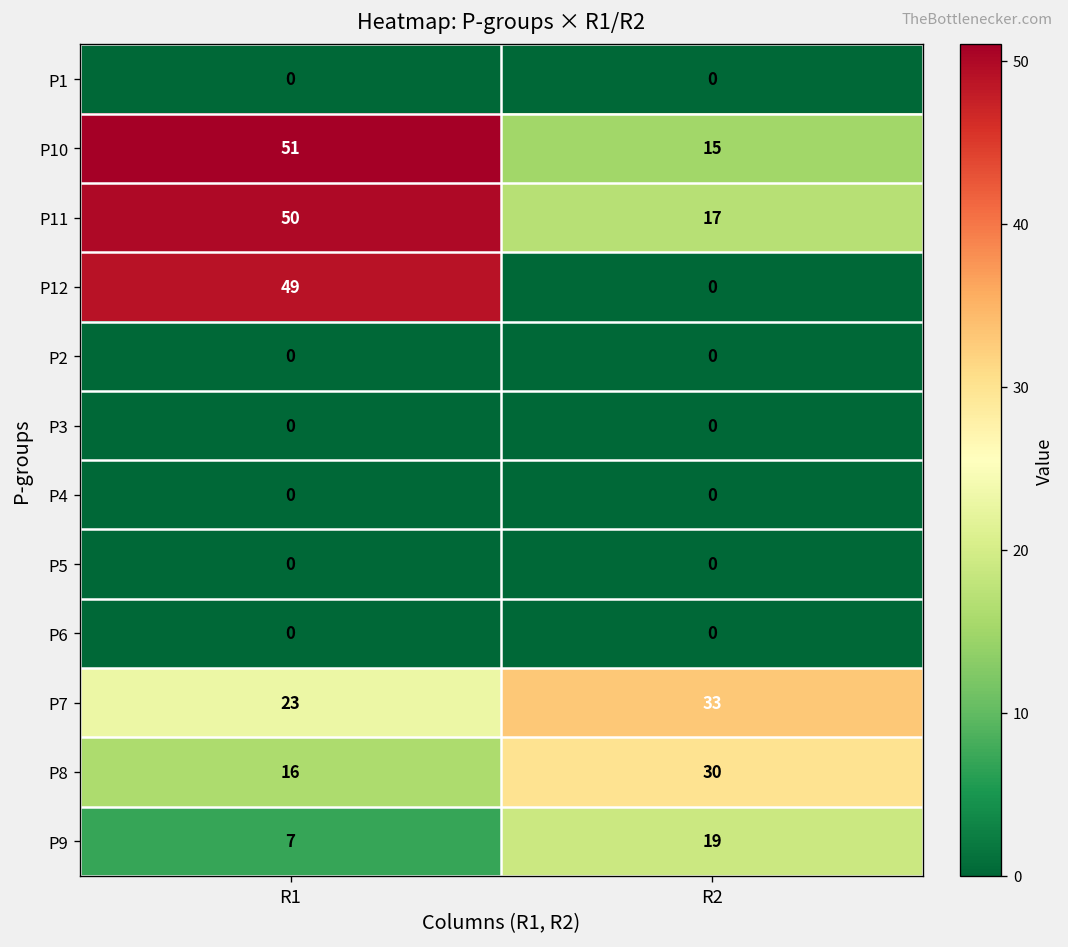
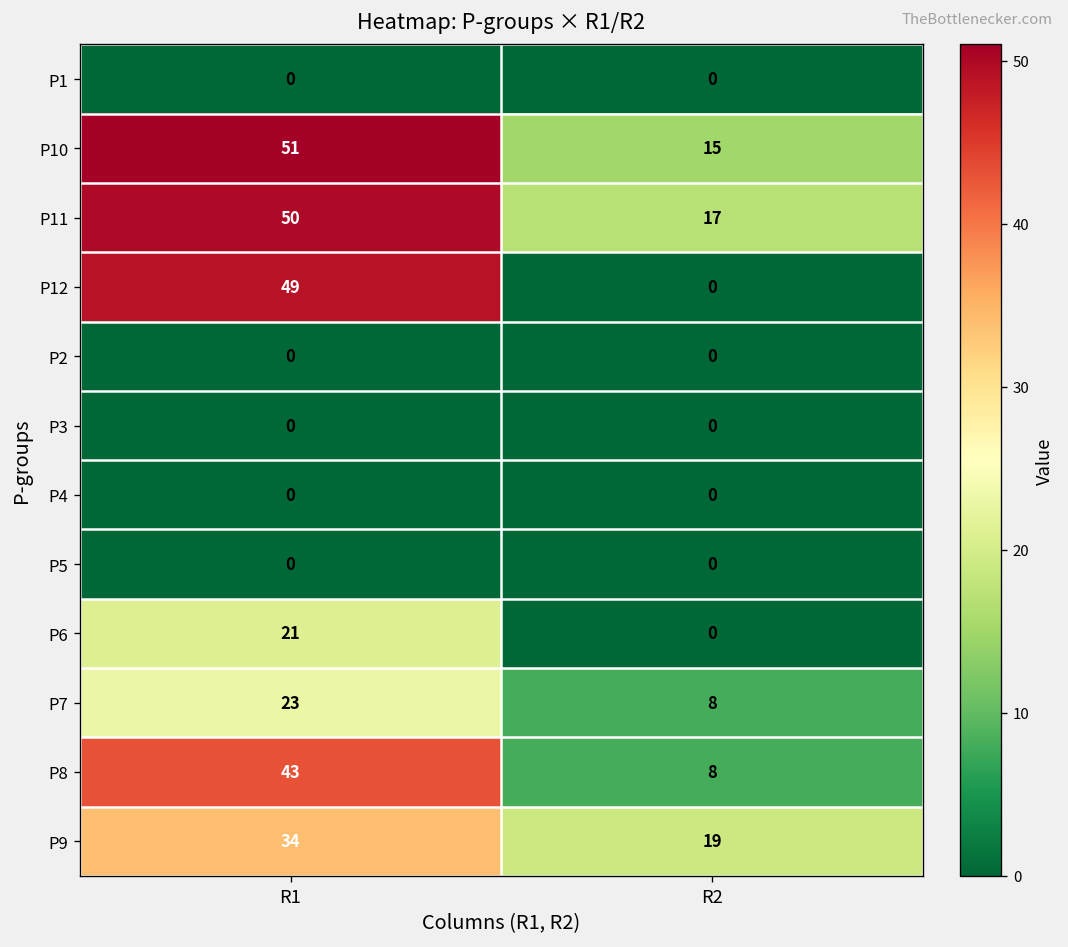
P6, R1: 0 -> 21
P7, R2: 33 -> 8
P8, R1: 16 -> 43
P8, R2: 30 -> 8
P9, R1: 7 -> 34
